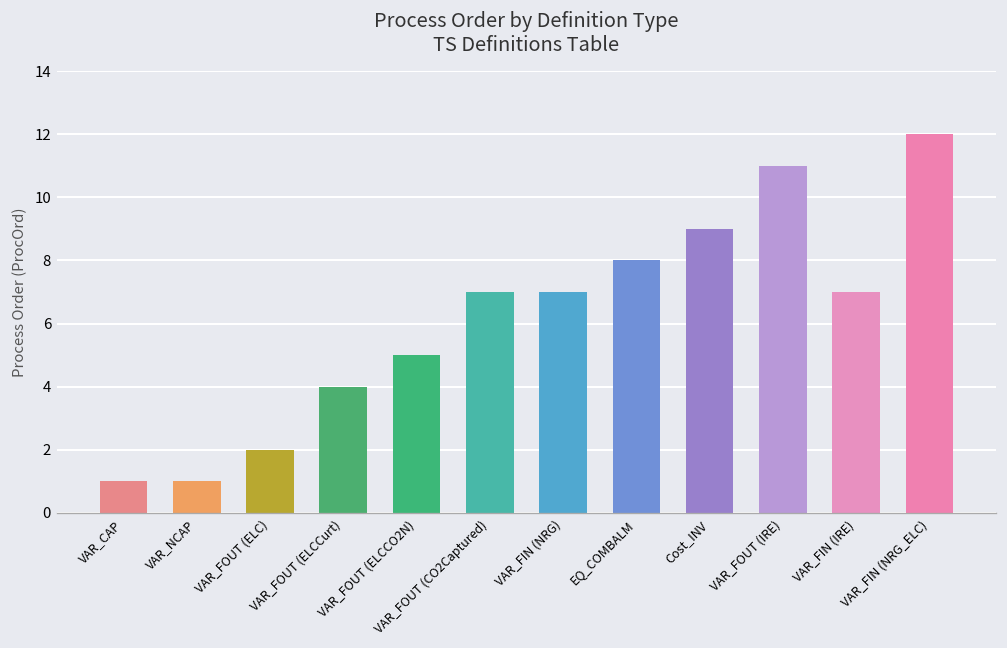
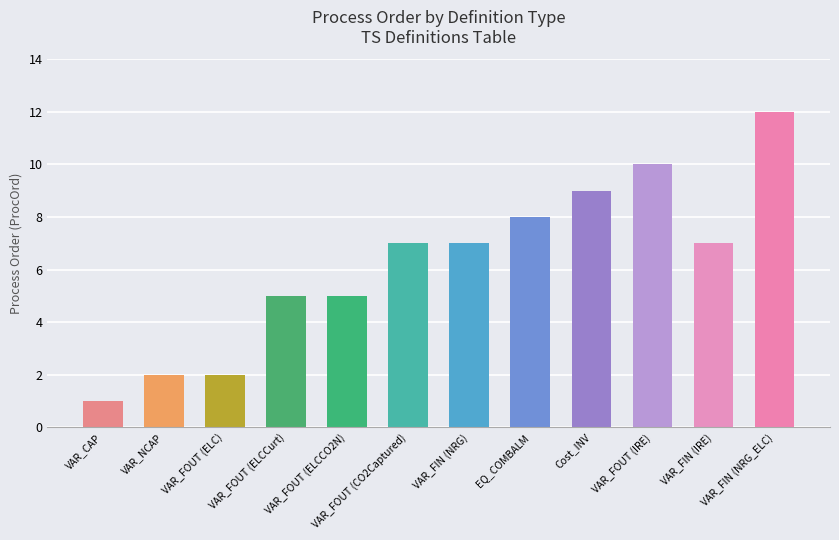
VAR_NCAP: 1 -> 2
VAR_FOUT (ELCCurt): 4 -> 5
VAR_FOUT (IRE): 11 -> 10
